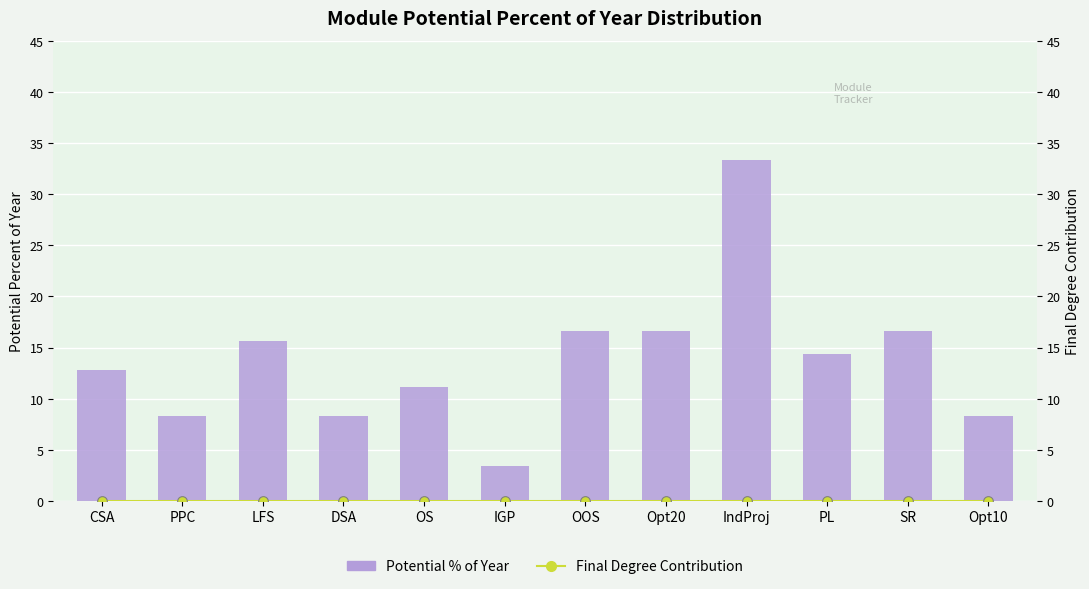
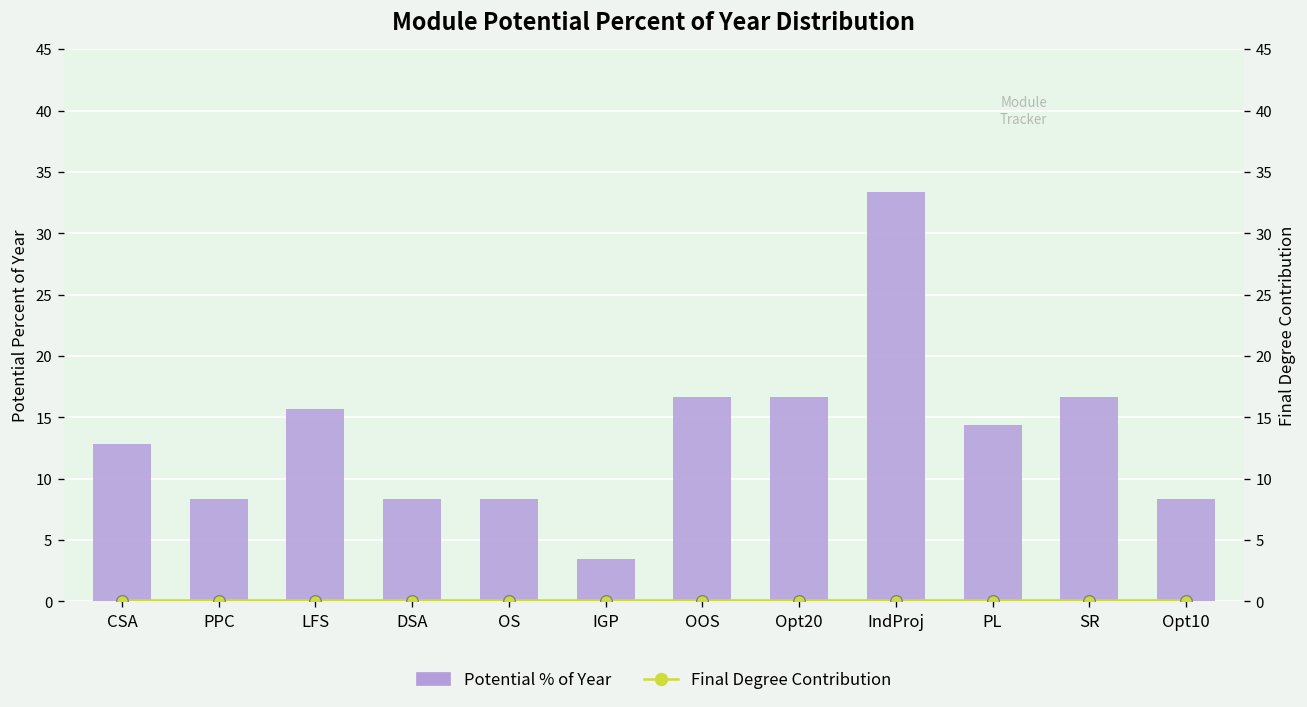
Potential % of Year, OS: 11.2 -> 8.3
